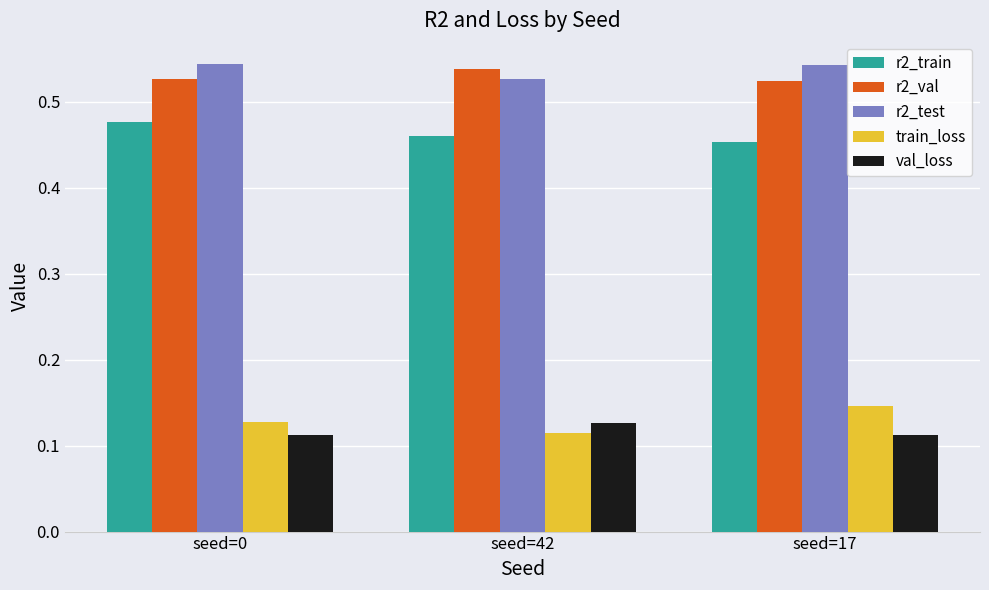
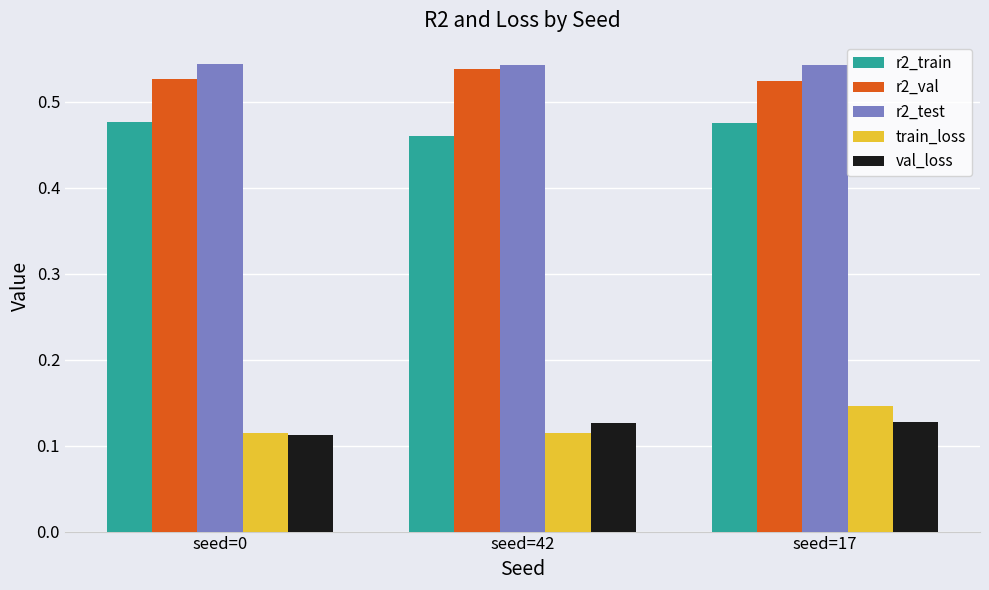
train_loss, seed=0: 0.13 -> 0.12
r2_test, seed=42: 0.53 -> 0.54
r2_train, seed=17: 0.45 -> 0.47
val_loss, seed=17: 0.11 -> 0.13
